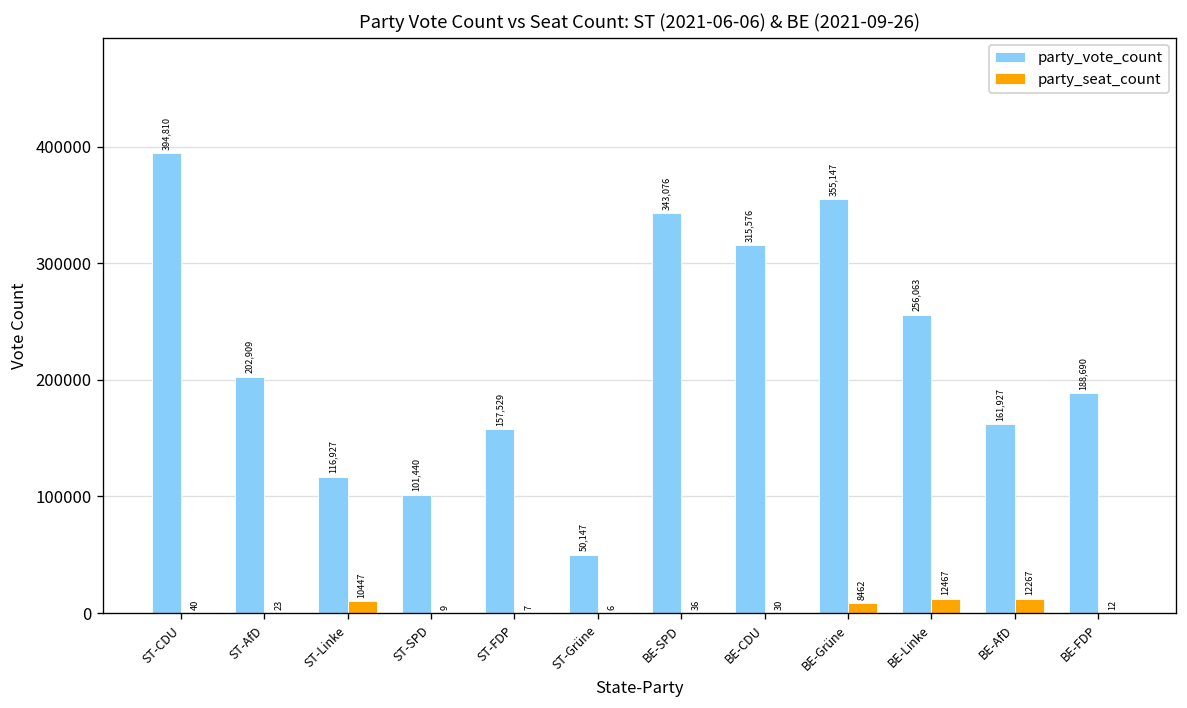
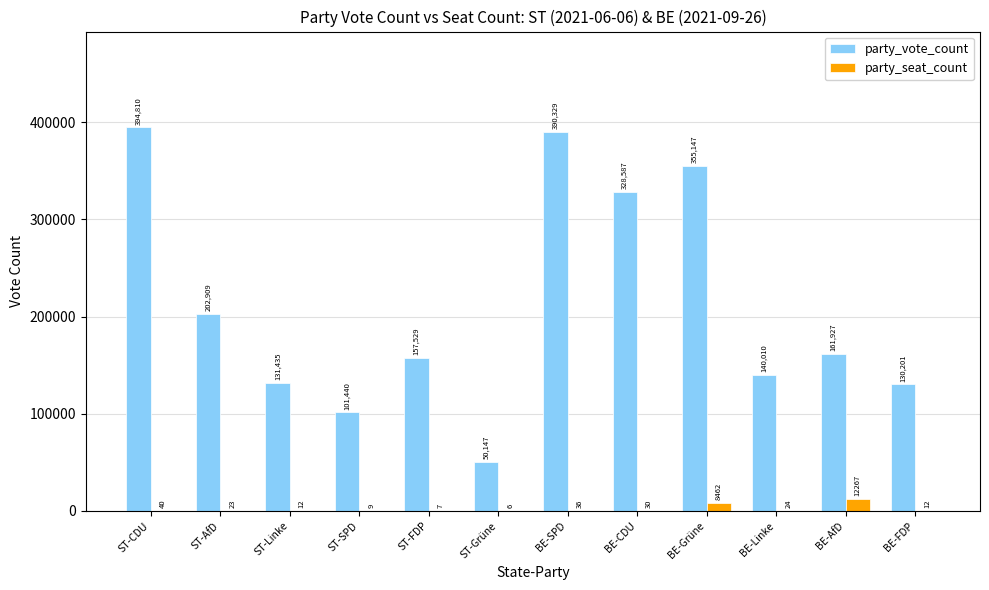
party_vote_count, ST-Linke: 116,927 -> 131,435
party_seat_count, ST-Linke: 10447 -> 12
party_vote_count, BE-SPD: 343,076 -> 390,329
party_vote_count, BE-CDU: 315,576 -> 328,587
party_vote_count, BE-Linke: 256,063 -> 140,010
party_seat_count, BE-Linke: 12467 -> 24
party_vote_count, BE-FDP: 188,690 -> 130,201
